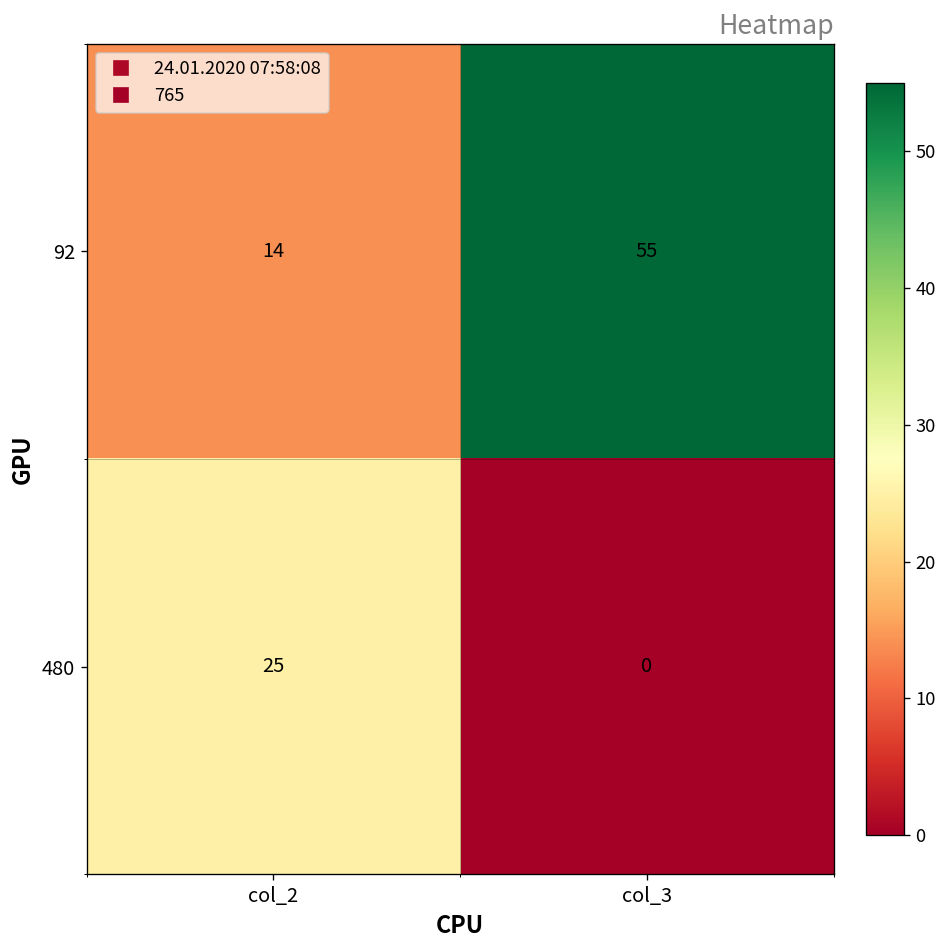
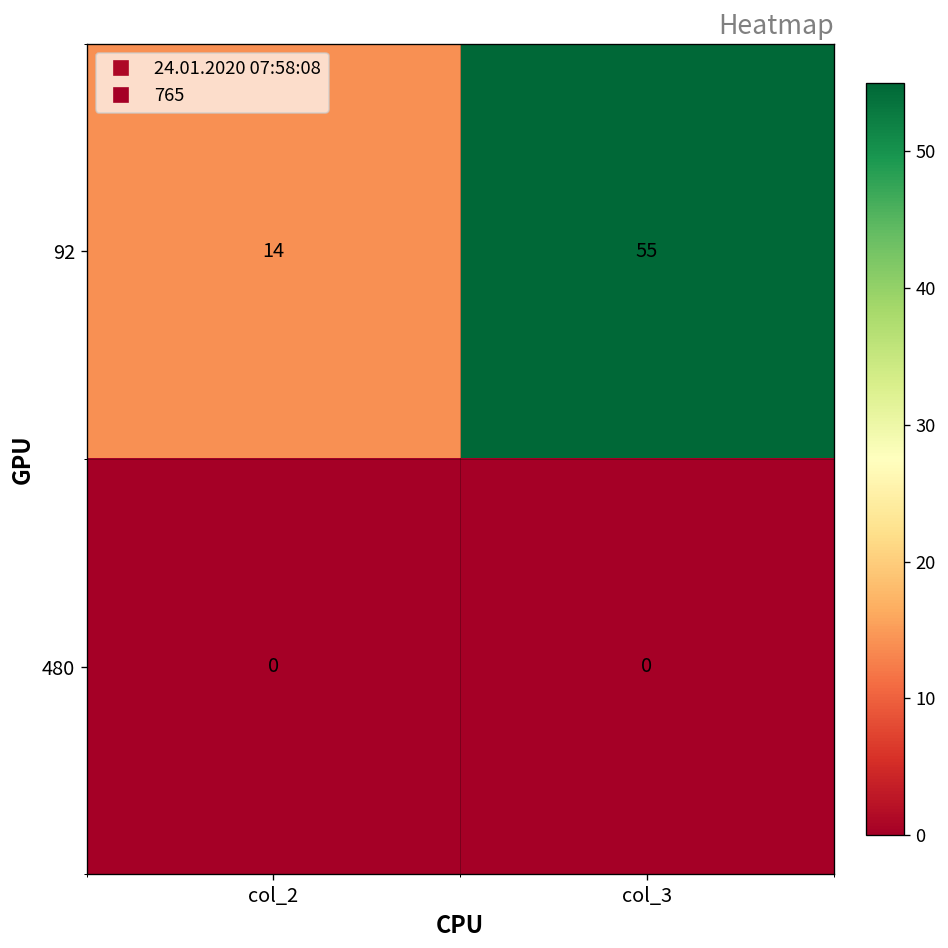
480, col_2: 25 -> 0
